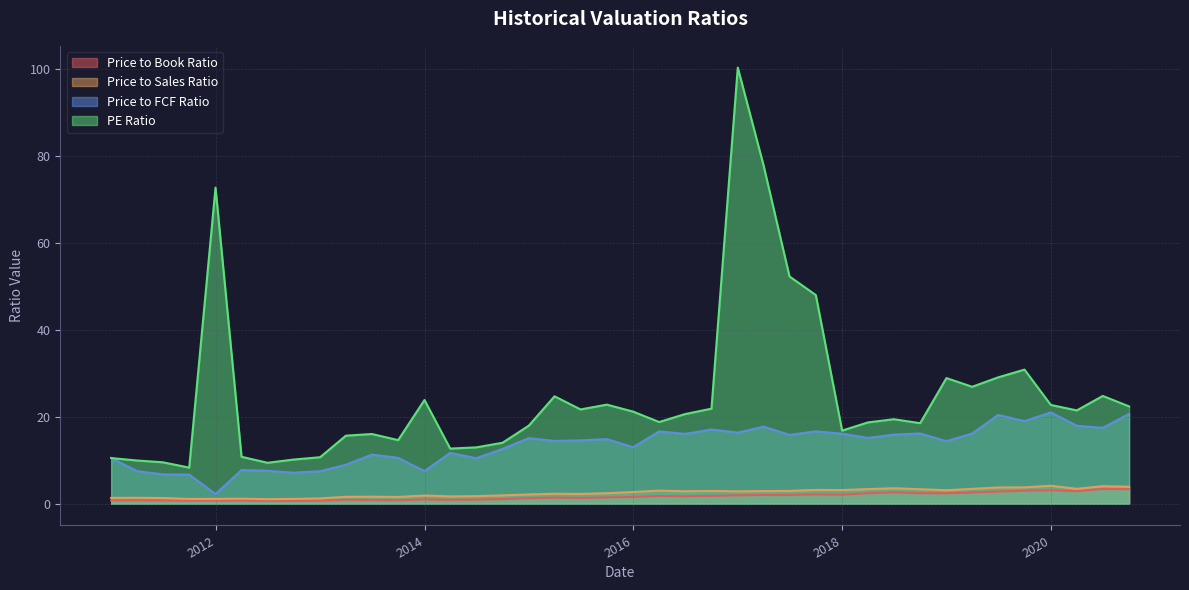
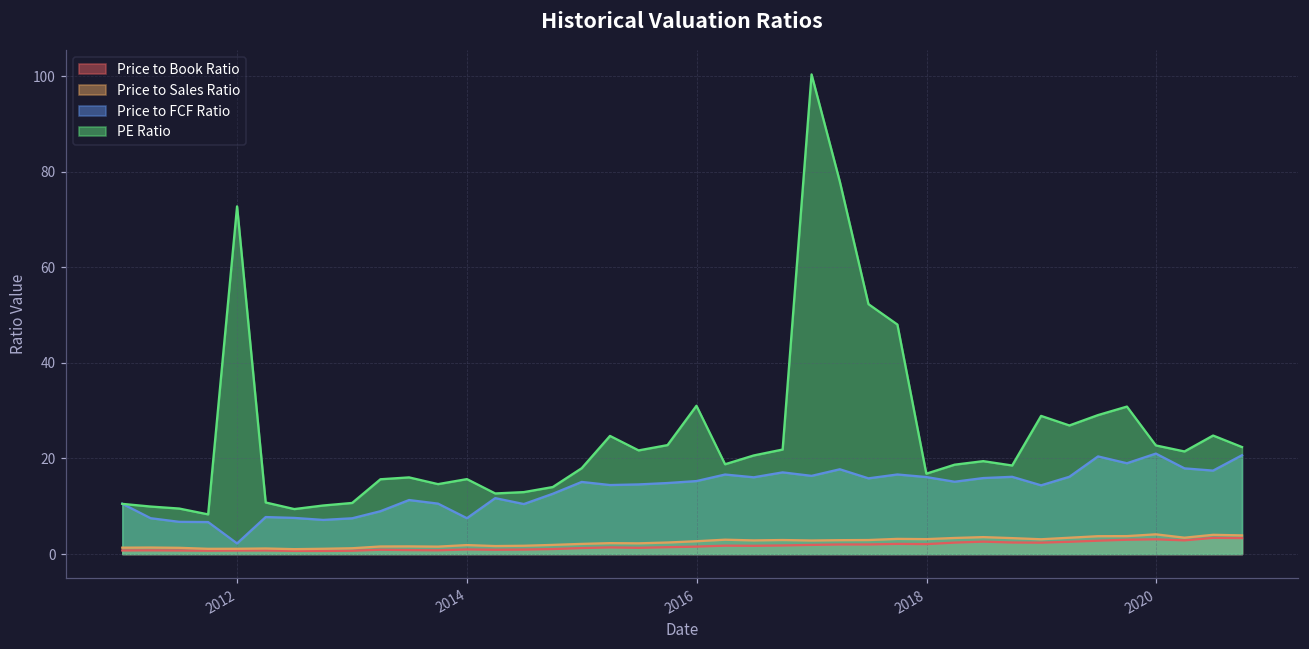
PE Ratio, 2014: 24 -> 16
Price to FCF Ratio, 2016: 13 -> 15
PE Ratio, 2016: 21 -> 31
